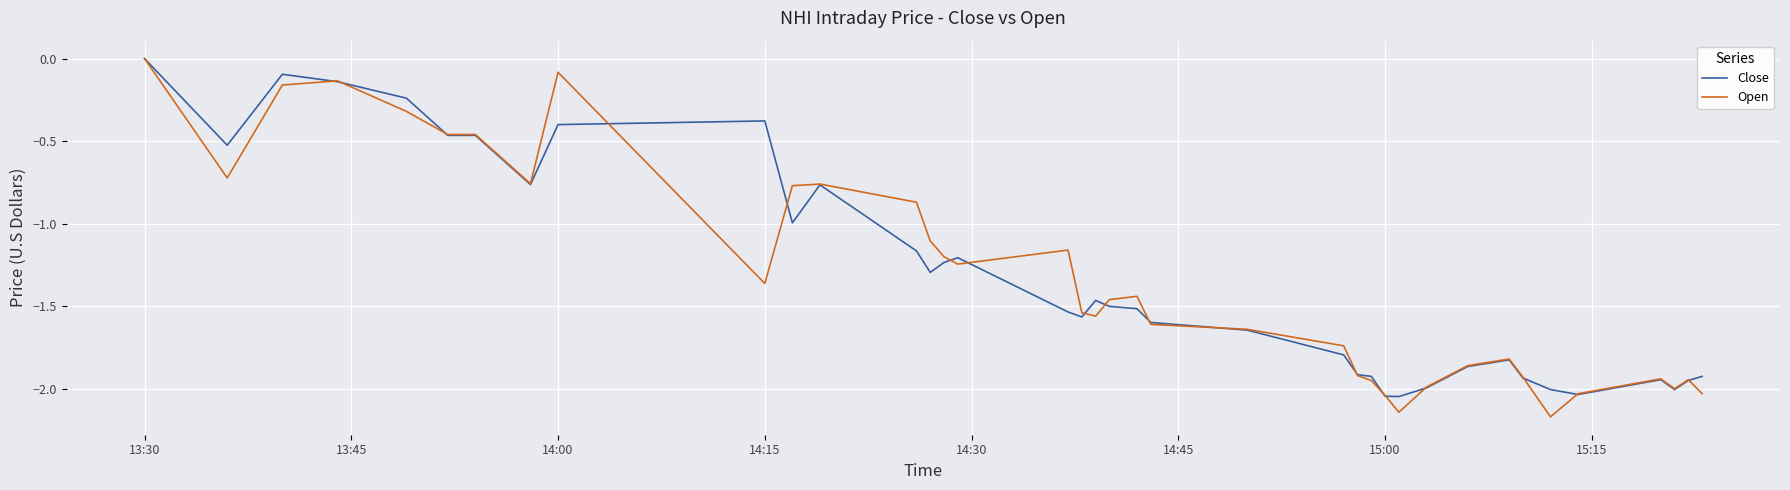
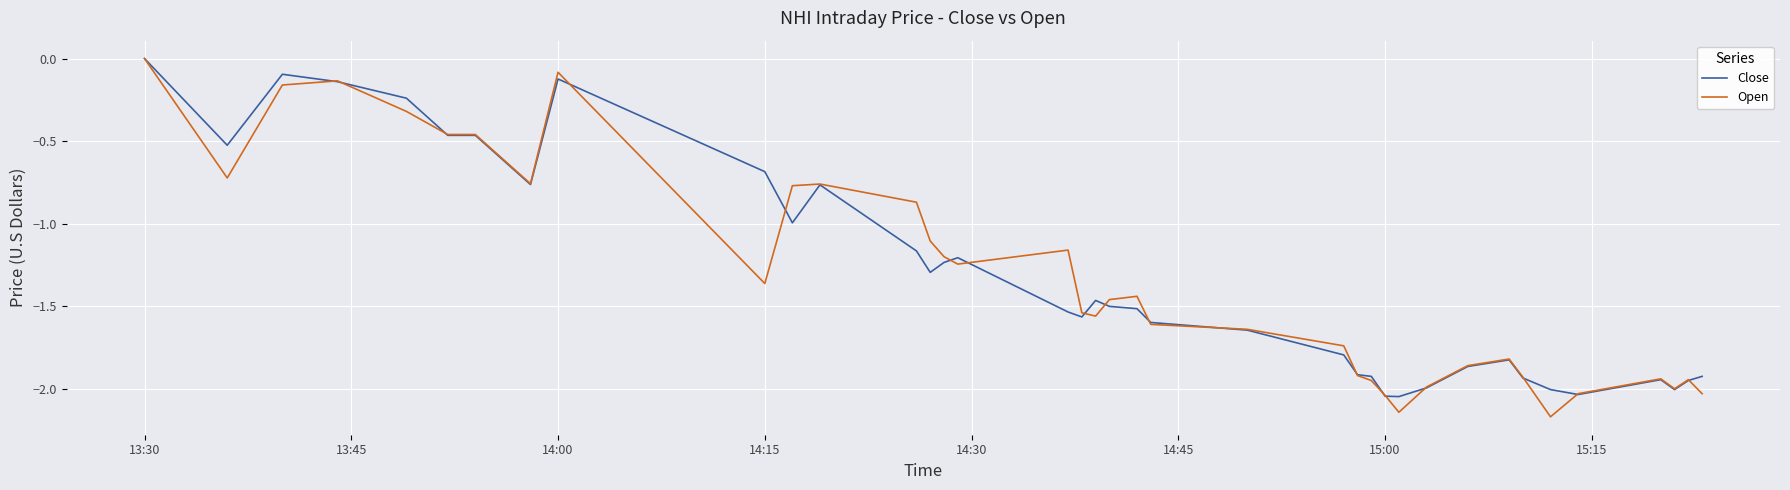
Close, 14:00: -0.40 -> -0.12
Close, 14:15: -0.38 -> -0.68
